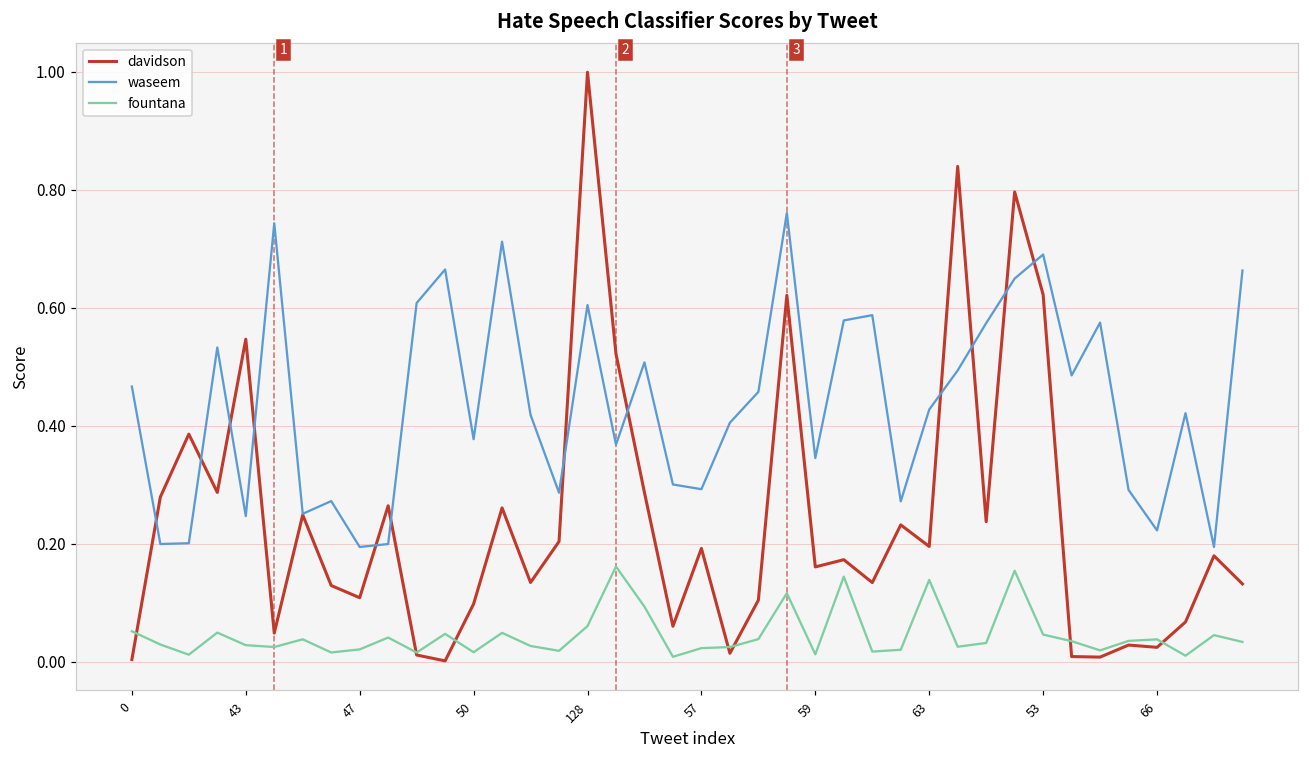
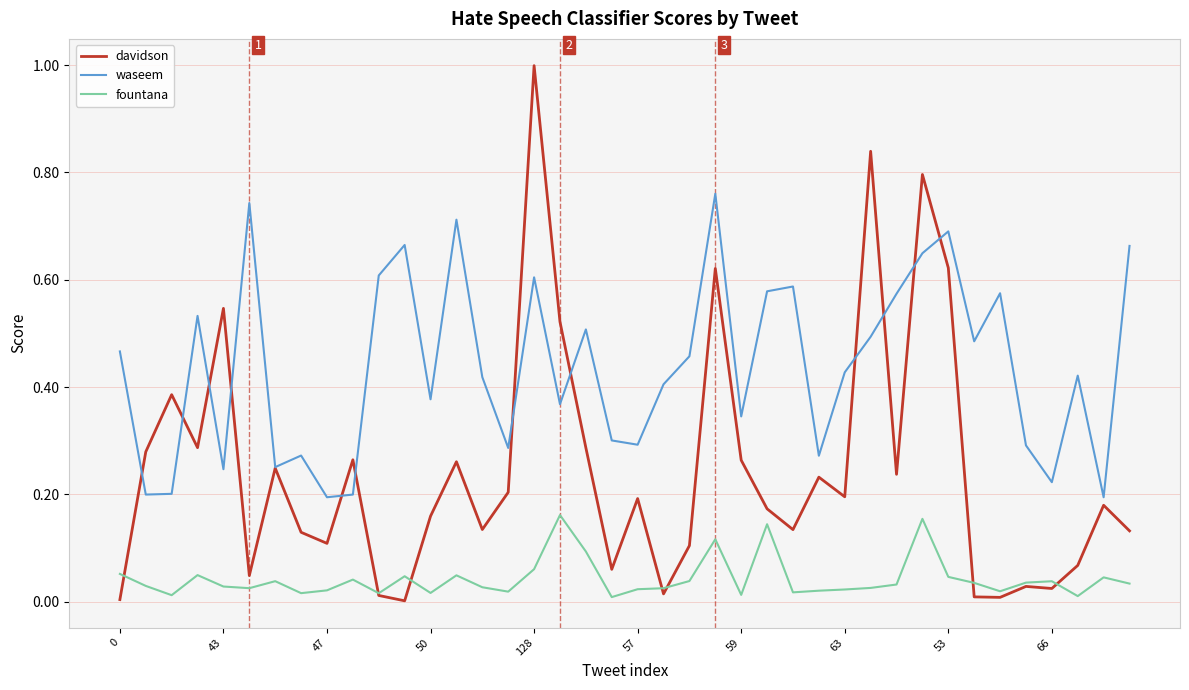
davidson, 50: 0.10 -> 0.16
davidson, 59: 0.16 -> 0.26
fountana, 63: 0.14 -> 0.02
